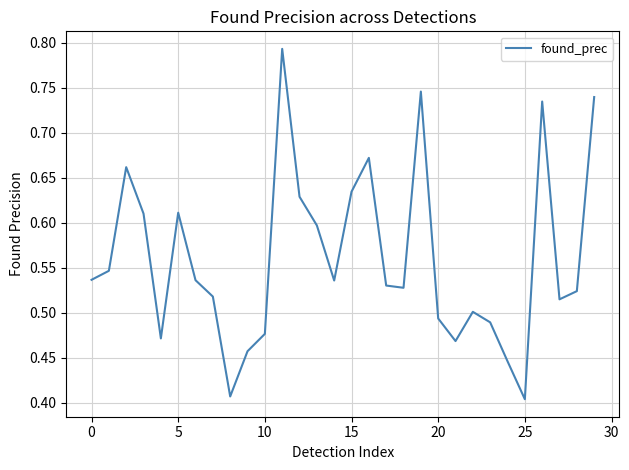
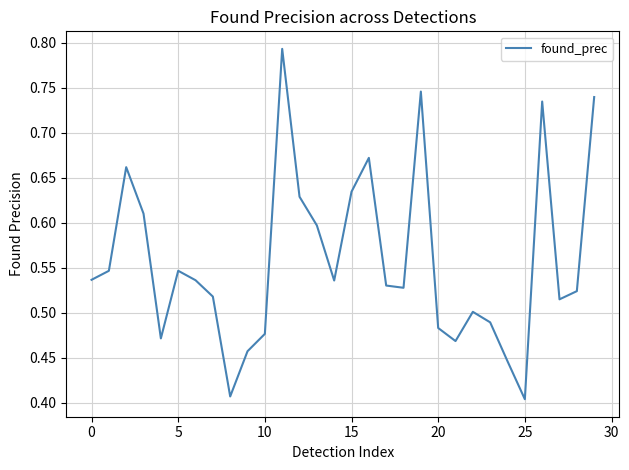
5: 0.61 -> 0.55
20: 0.49 -> 0.48
